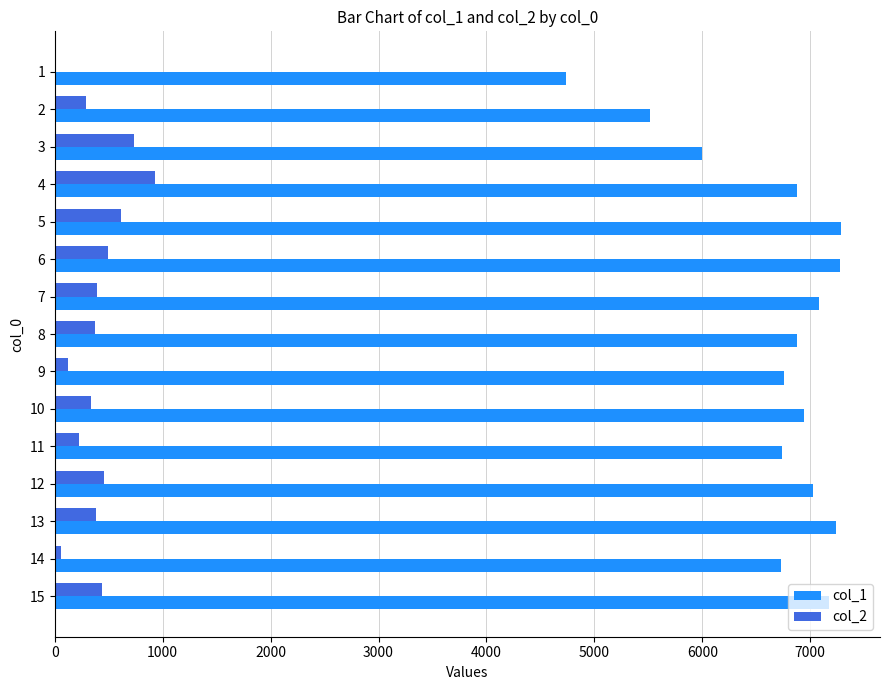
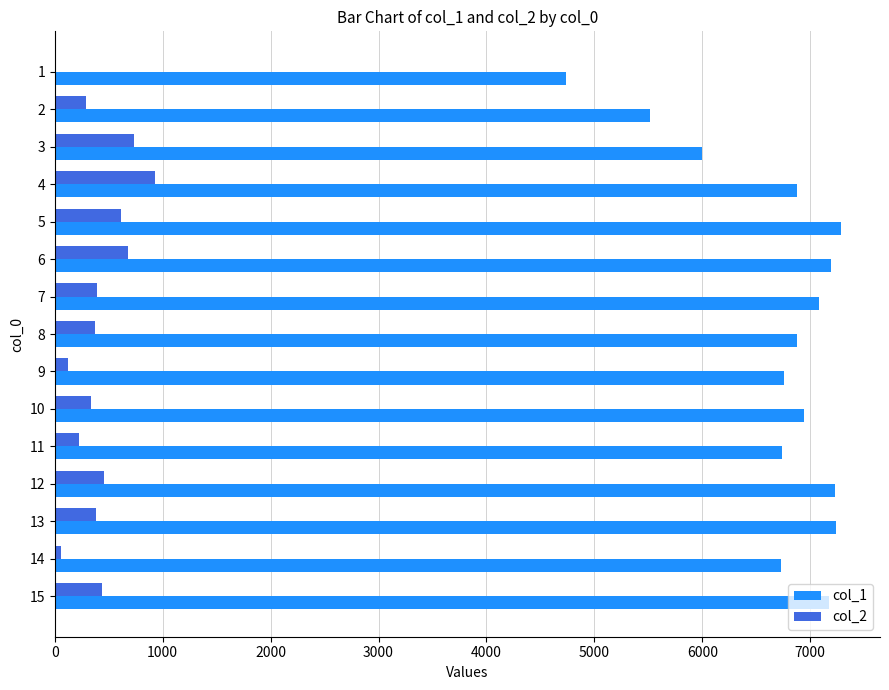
col_2, 6: 490 -> 680
col_1, 6: 7270 -> 7200
col_1, 12: 7030 -> 7230
